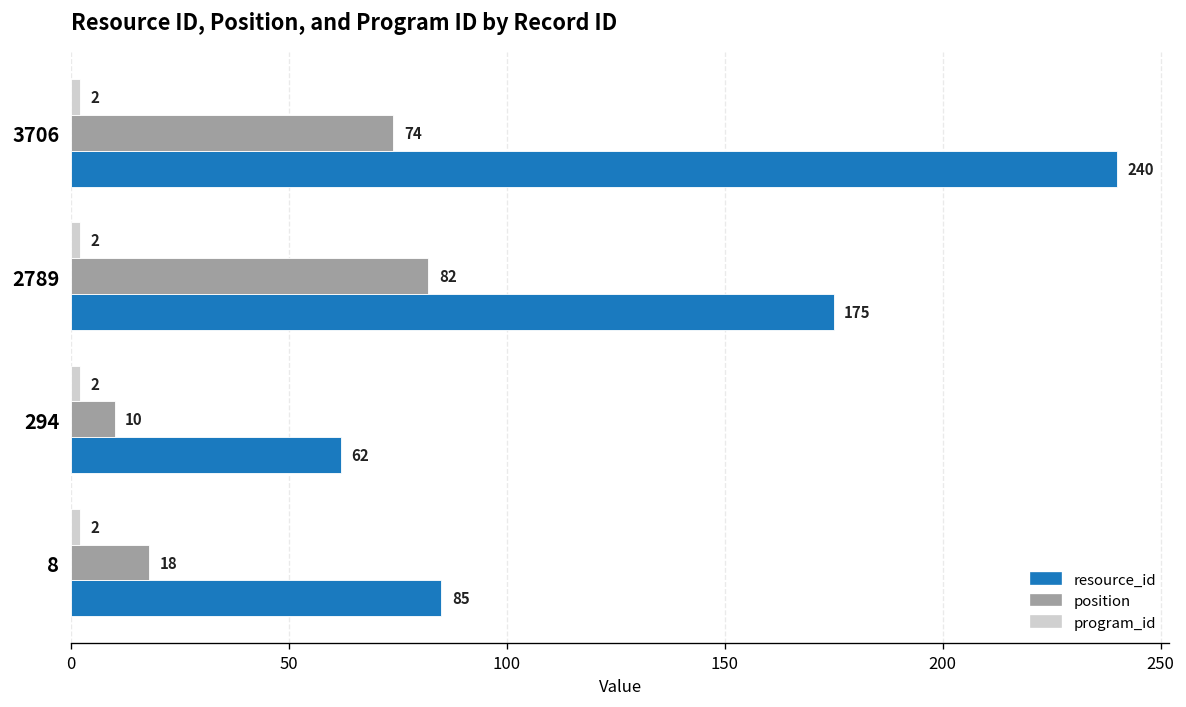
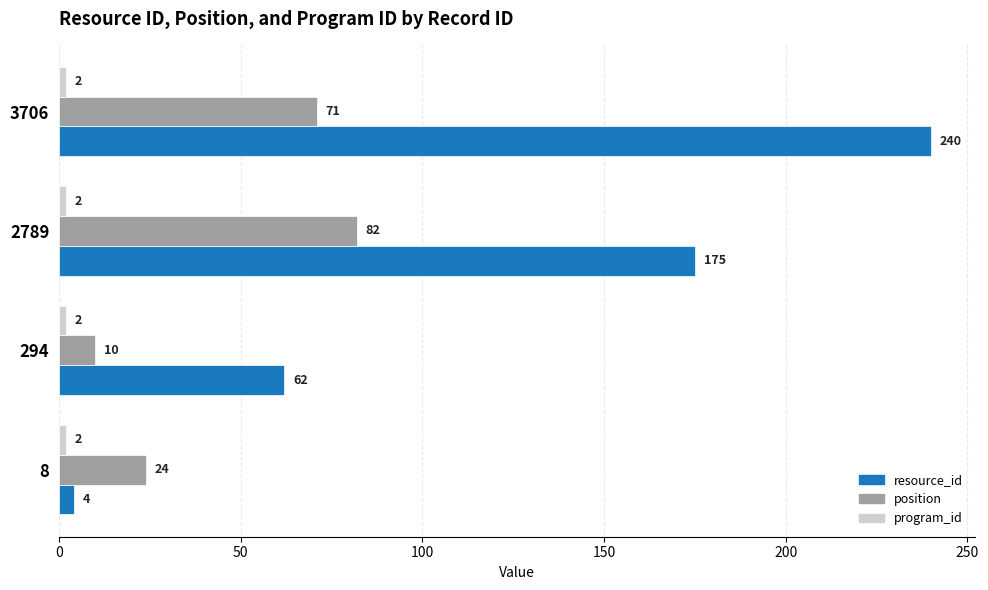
position, 3706: 74 -> 71
position, 8: 18 -> 24
resource_id, 8: 85 -> 4
